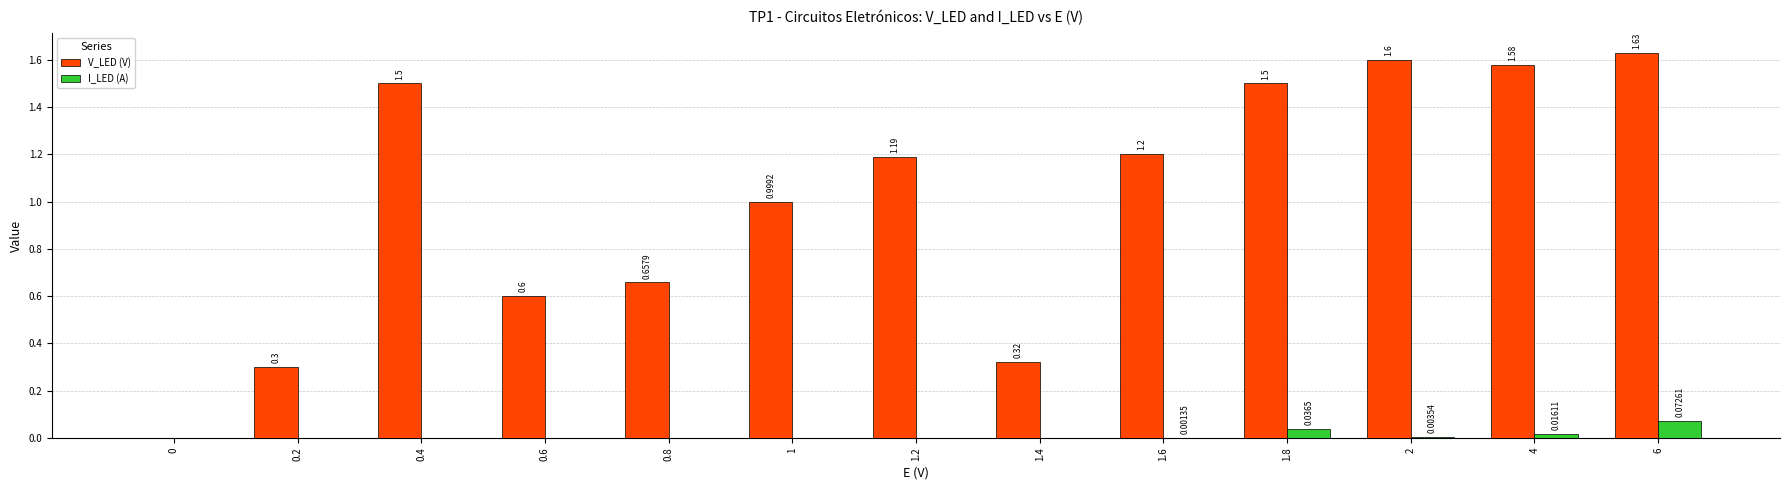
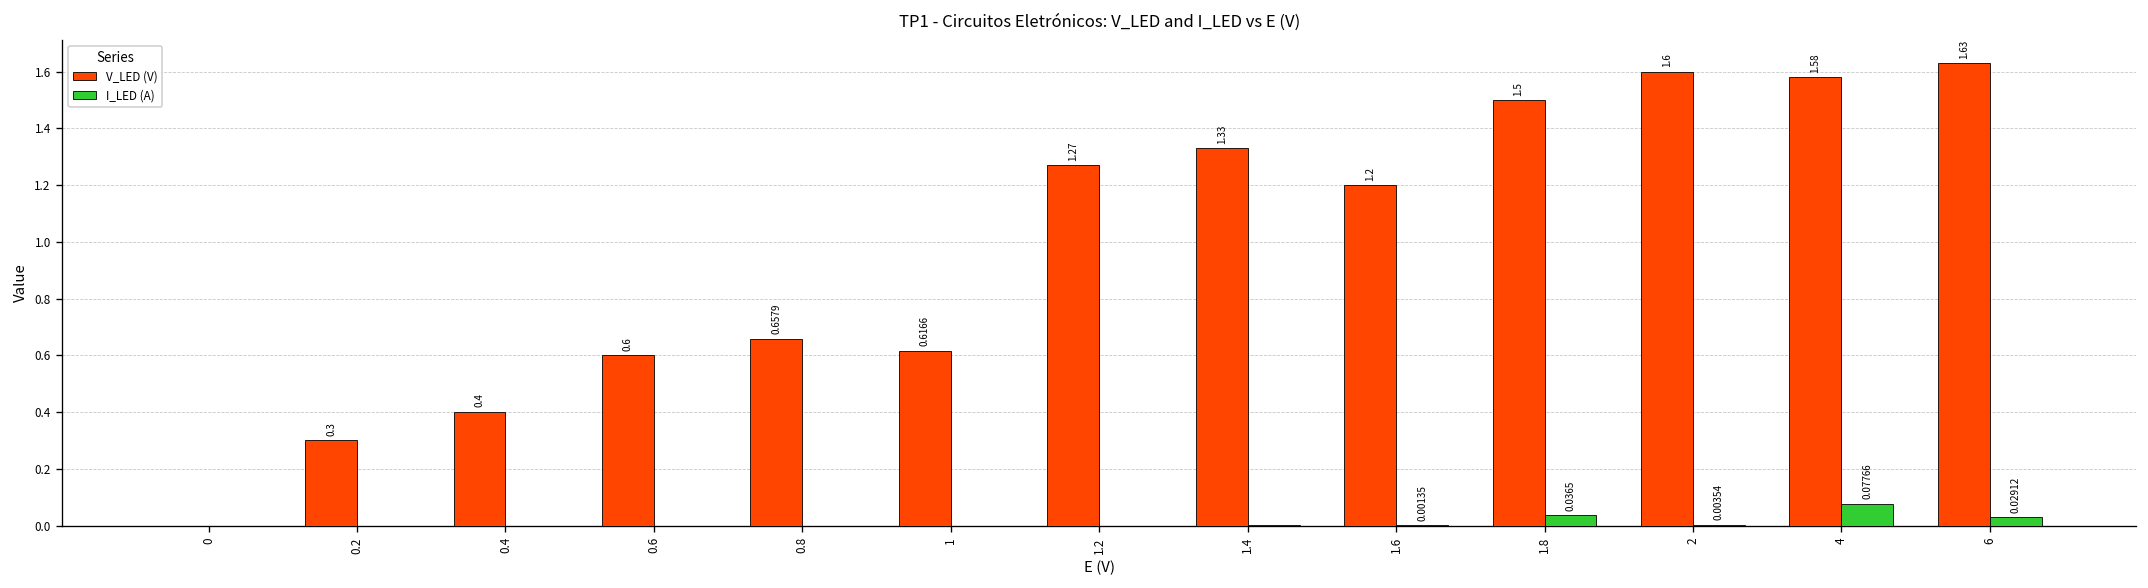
V_LED (V), 0.4: 1.5 -> 0.4
V_LED (V), 1: 0.9992 -> 0.6166
V_LED (V), 1.2: 1.19 -> 1.27
V_LED (V), 1.4: 0.32 -> 1.33
I_LED (A), 4: 0.01611 -> 0.07766
I_LED (A), 6: 0.07261 -> 0.02912
